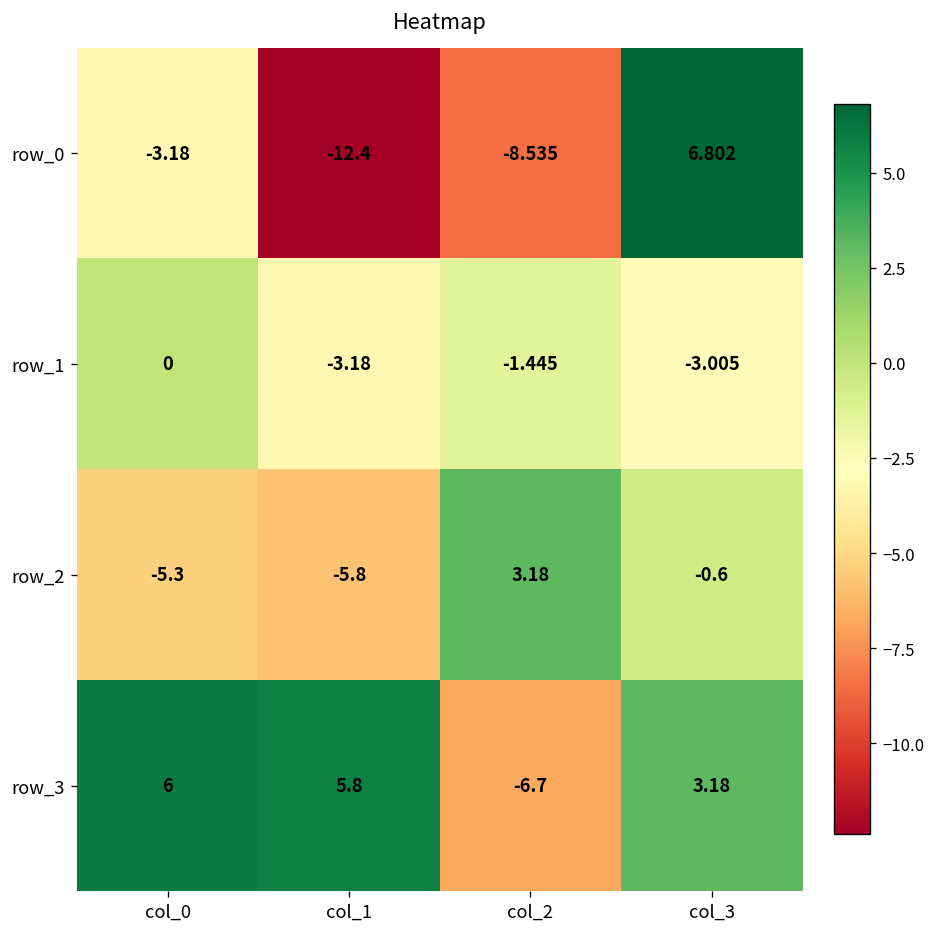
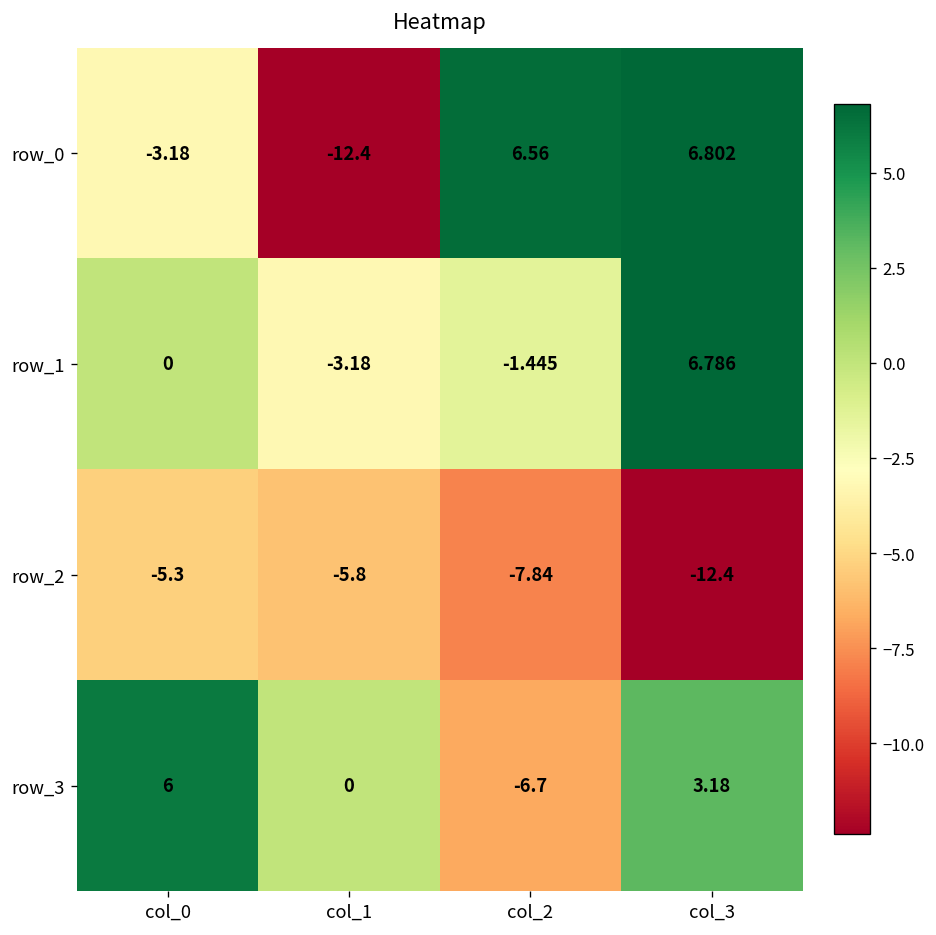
row_0, col_2: -8.535 -> 6.56
row_1, col_3: -3.005 -> 6.786
row_2, col_2: 3.18 -> -7.84
row_2, col_3: -0.6 -> -12.4
row_3, col_1: 5.8 -> 0
